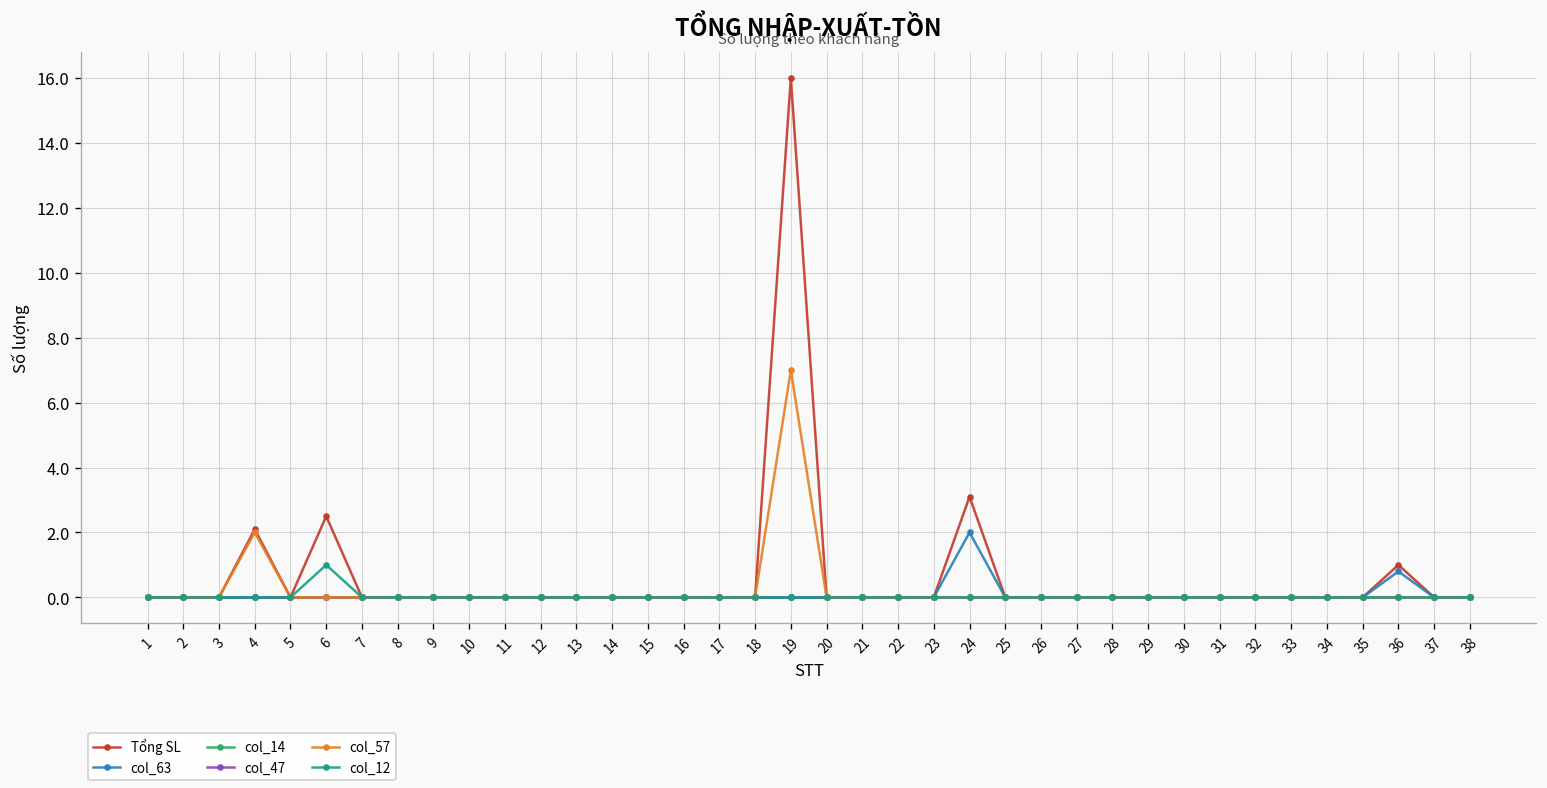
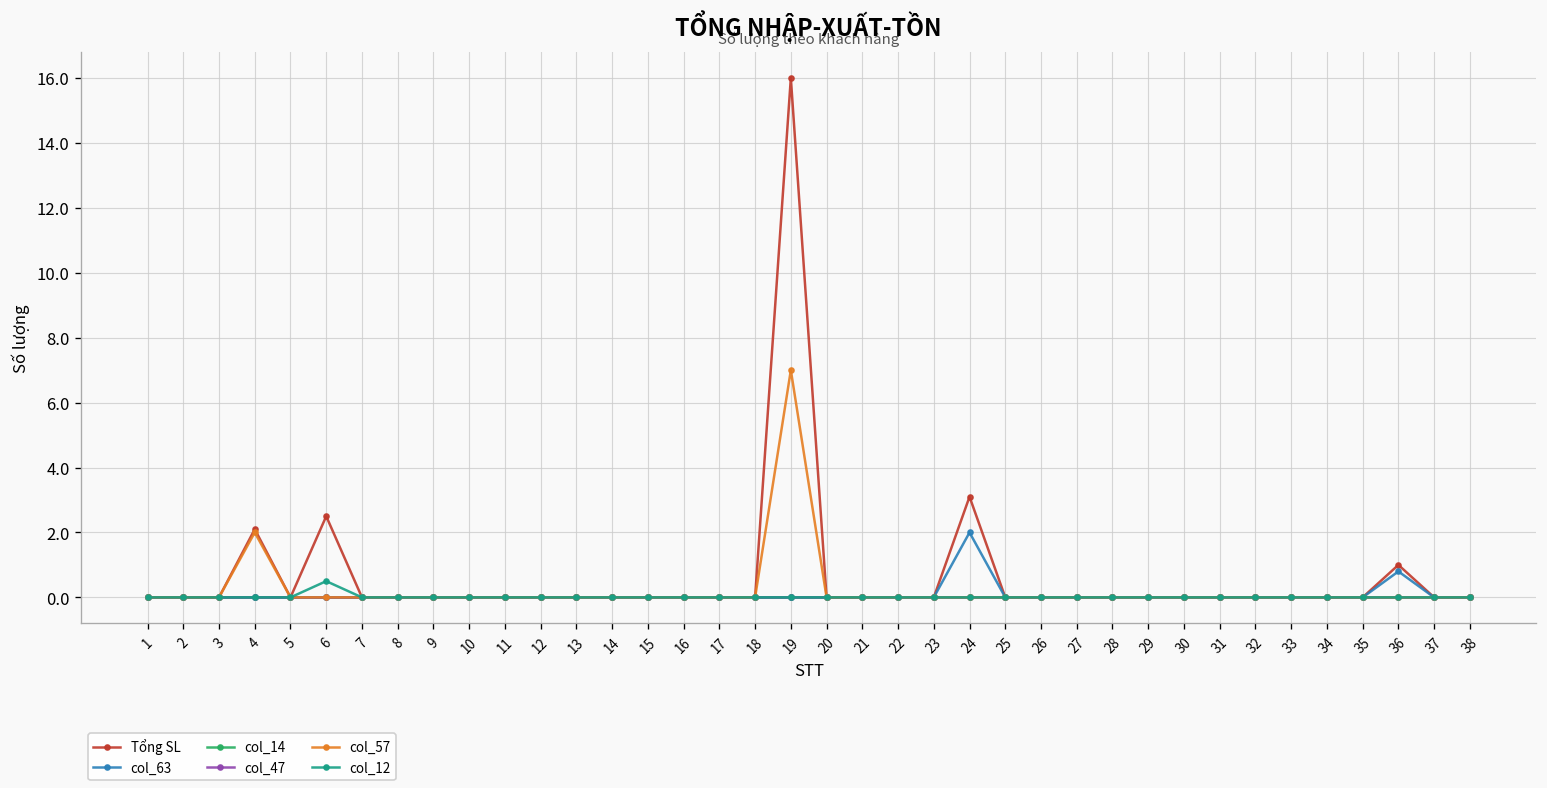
col_12, 6: 1.0 -> 0.5
